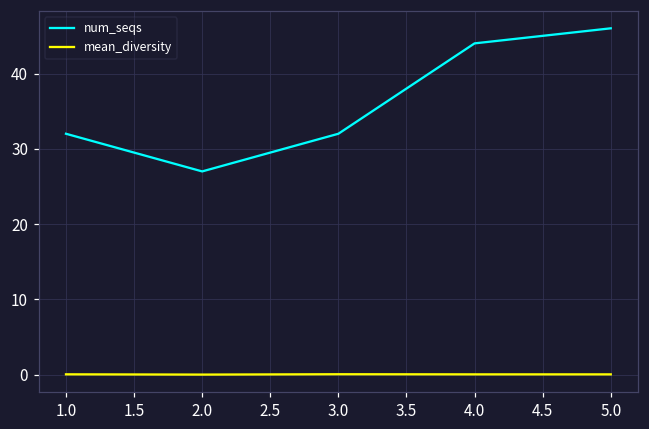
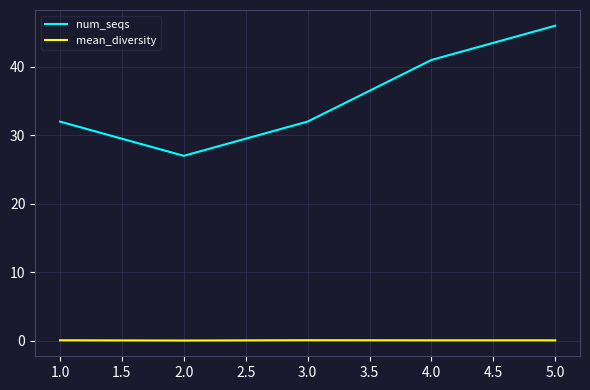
num_seqs, 4.0: 44 -> 41
